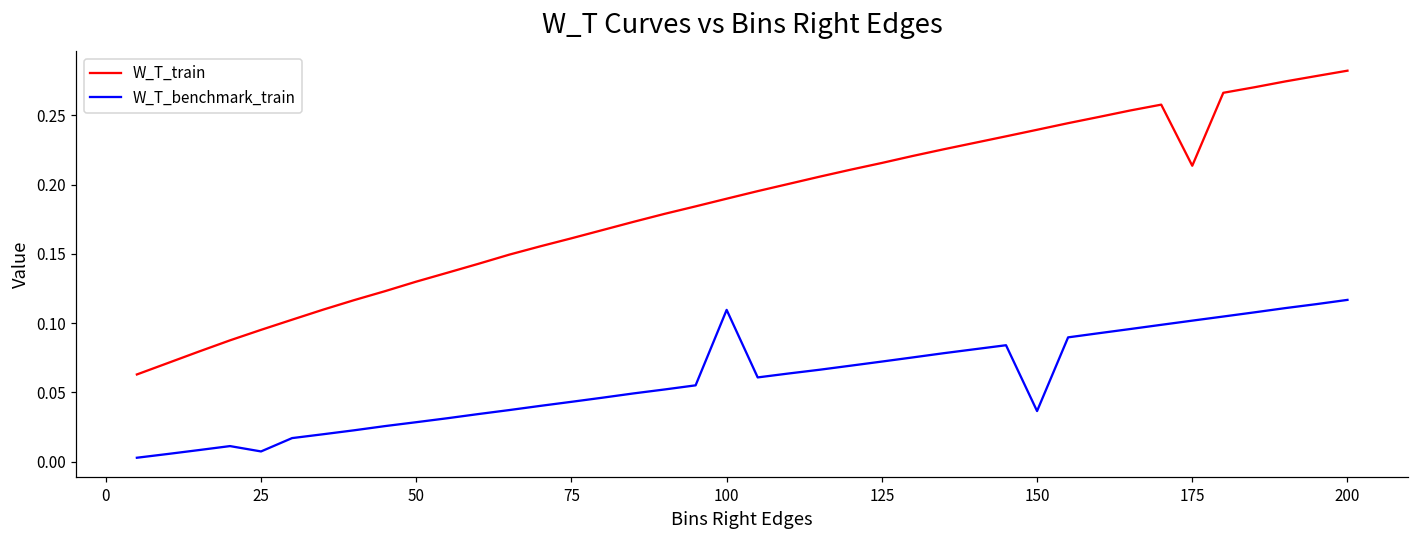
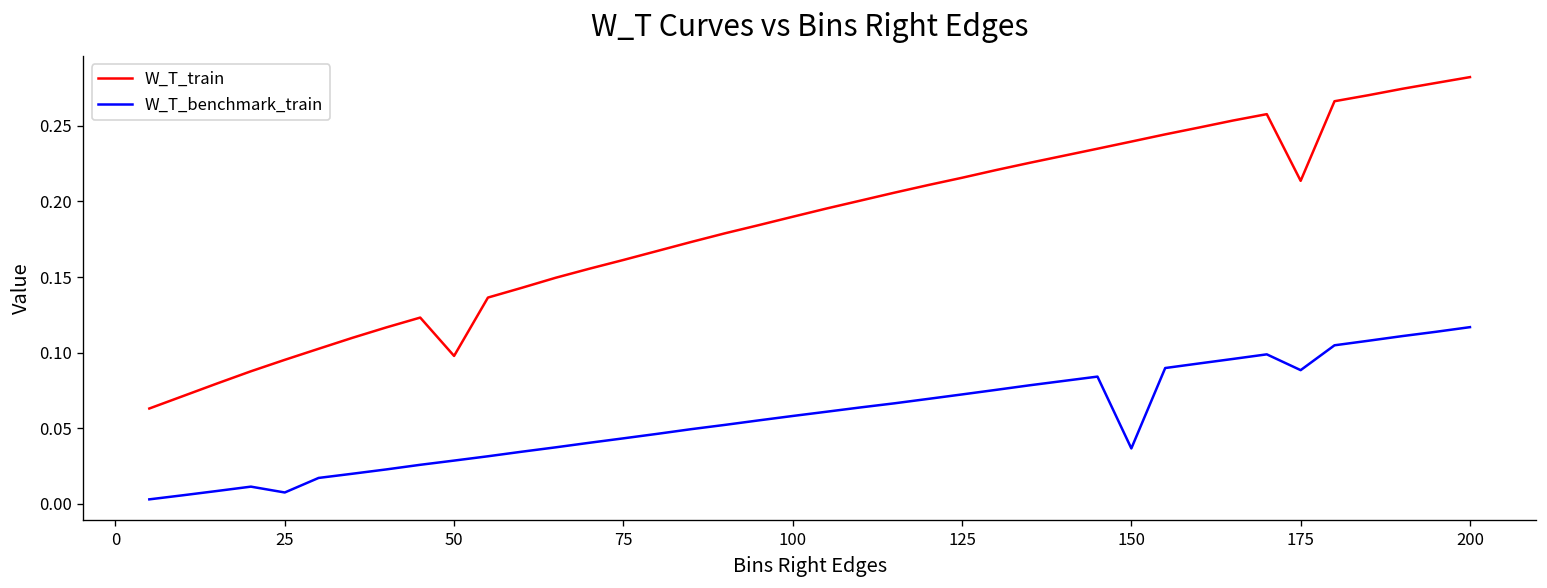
W_T_train, 50: 0.130 -> 0.098
W_T_benchmark_train, 100: 0.110 -> 0.058
W_T_benchmark_train, 175: 0.102 -> 0.088
